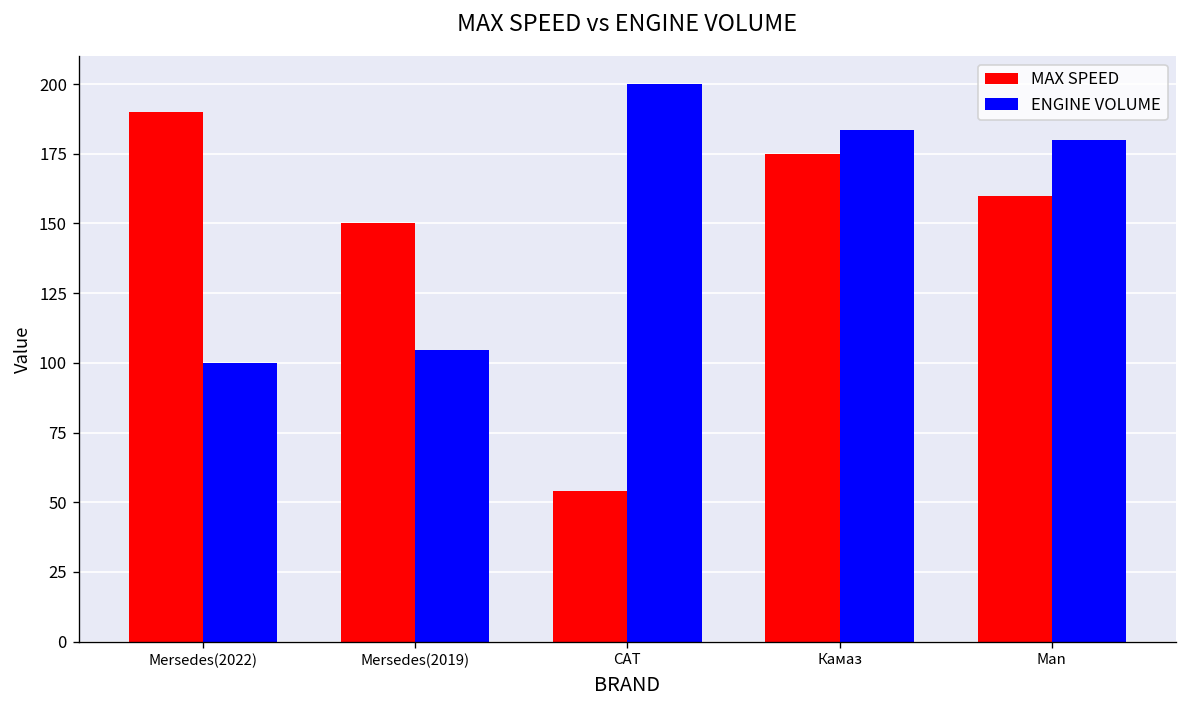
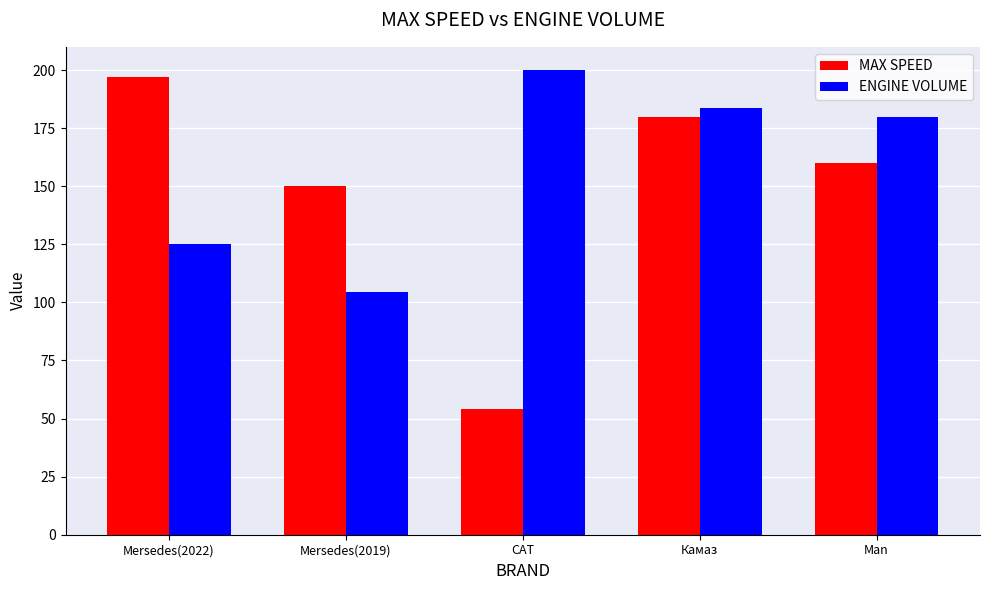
MAX SPEED, Mersedes(2022): 190 -> 197
ENGINE VOLUME, Mersedes(2022): 100 -> 125
MAX SPEED, Камаз: 175 -> 180
